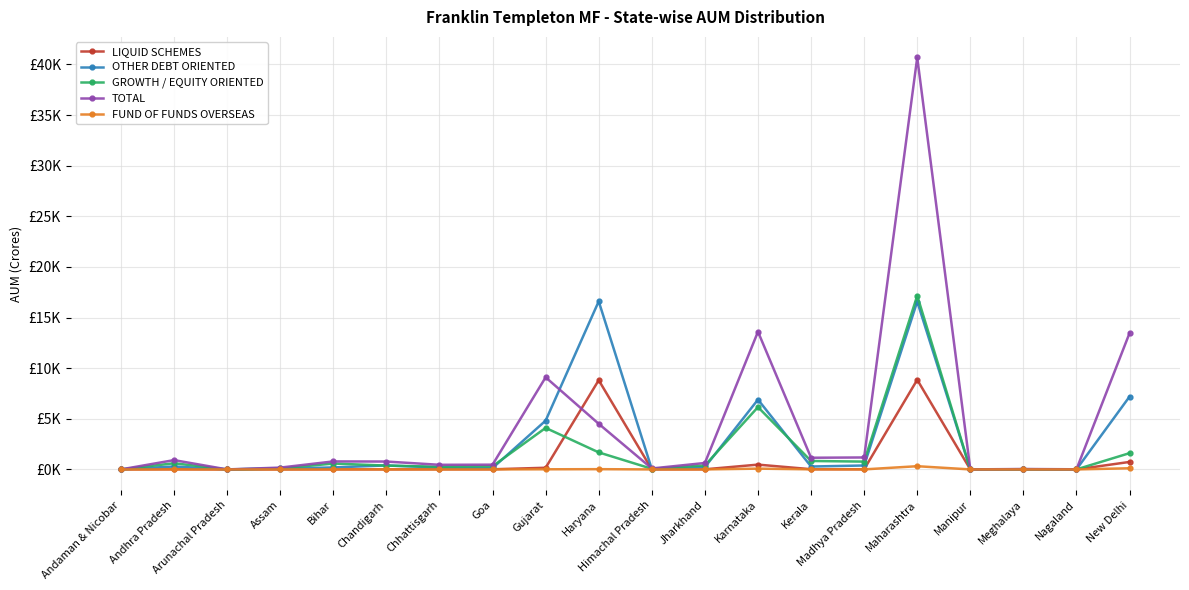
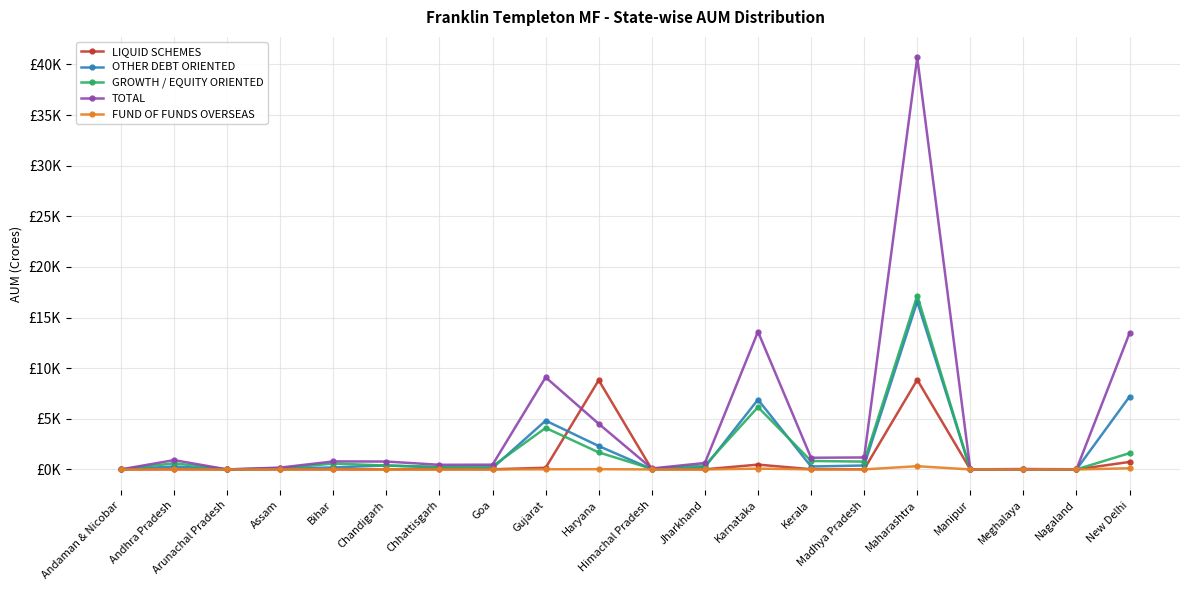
OTHER DEBT ORIENTED, Haryana: £16600 -> £2300
